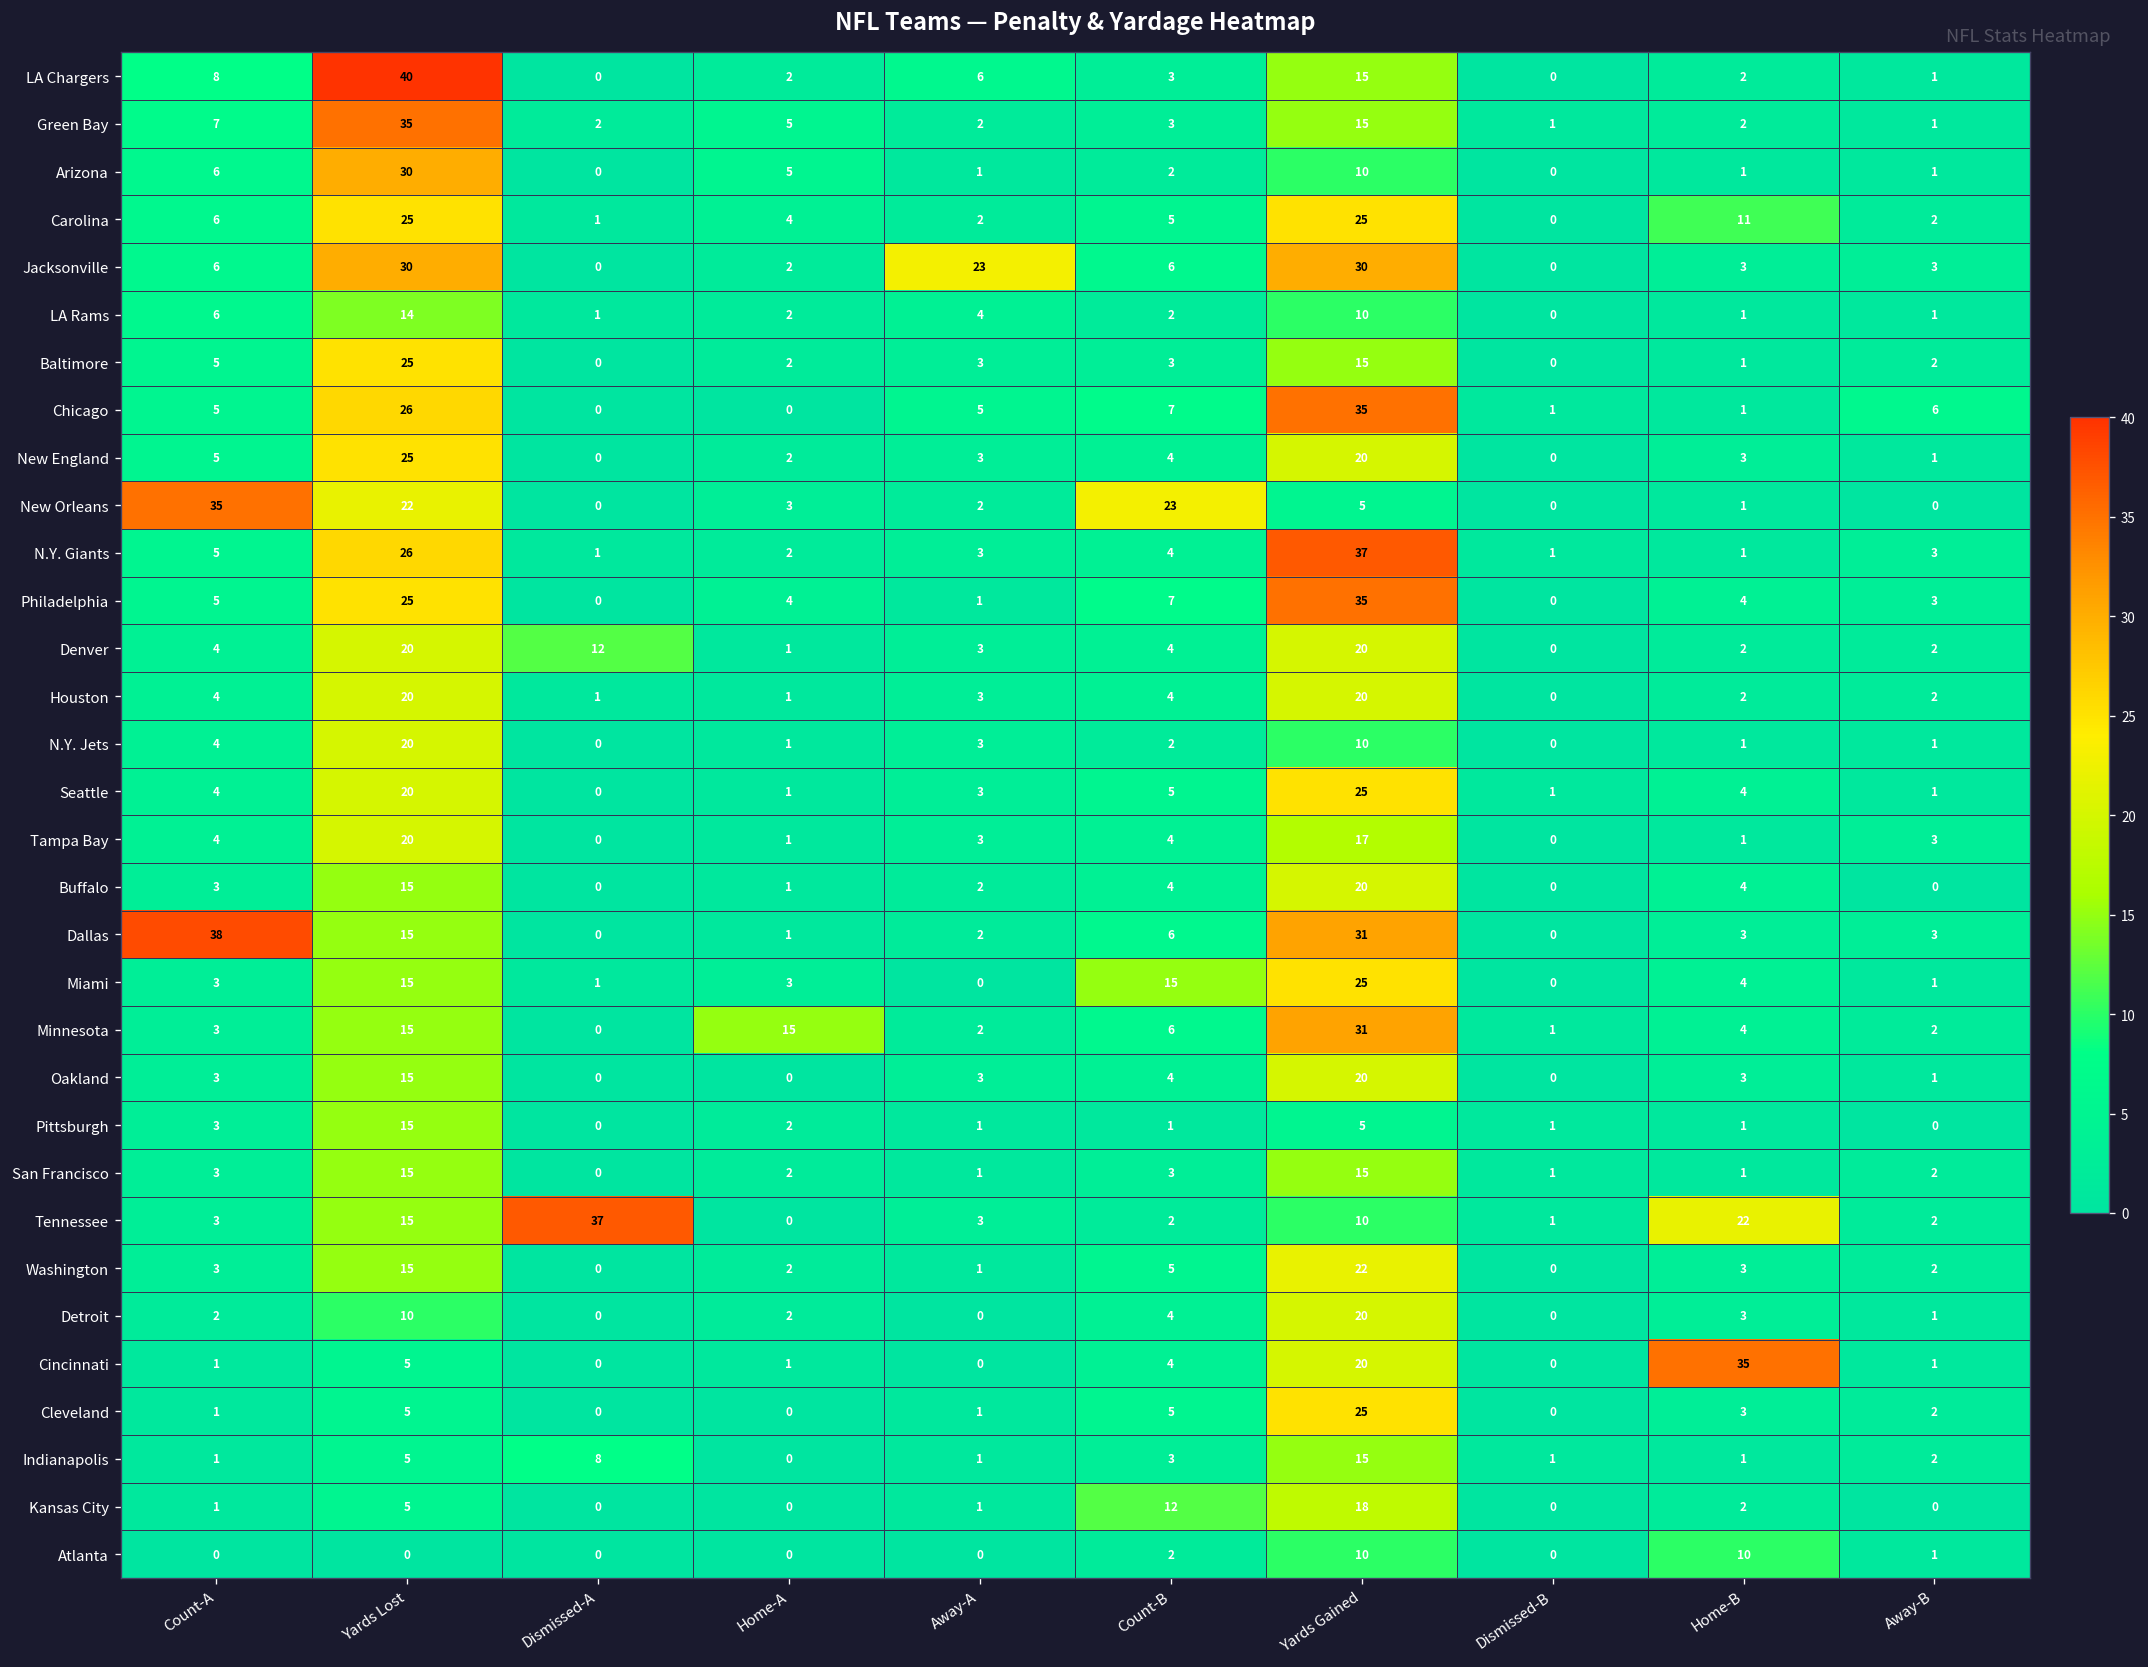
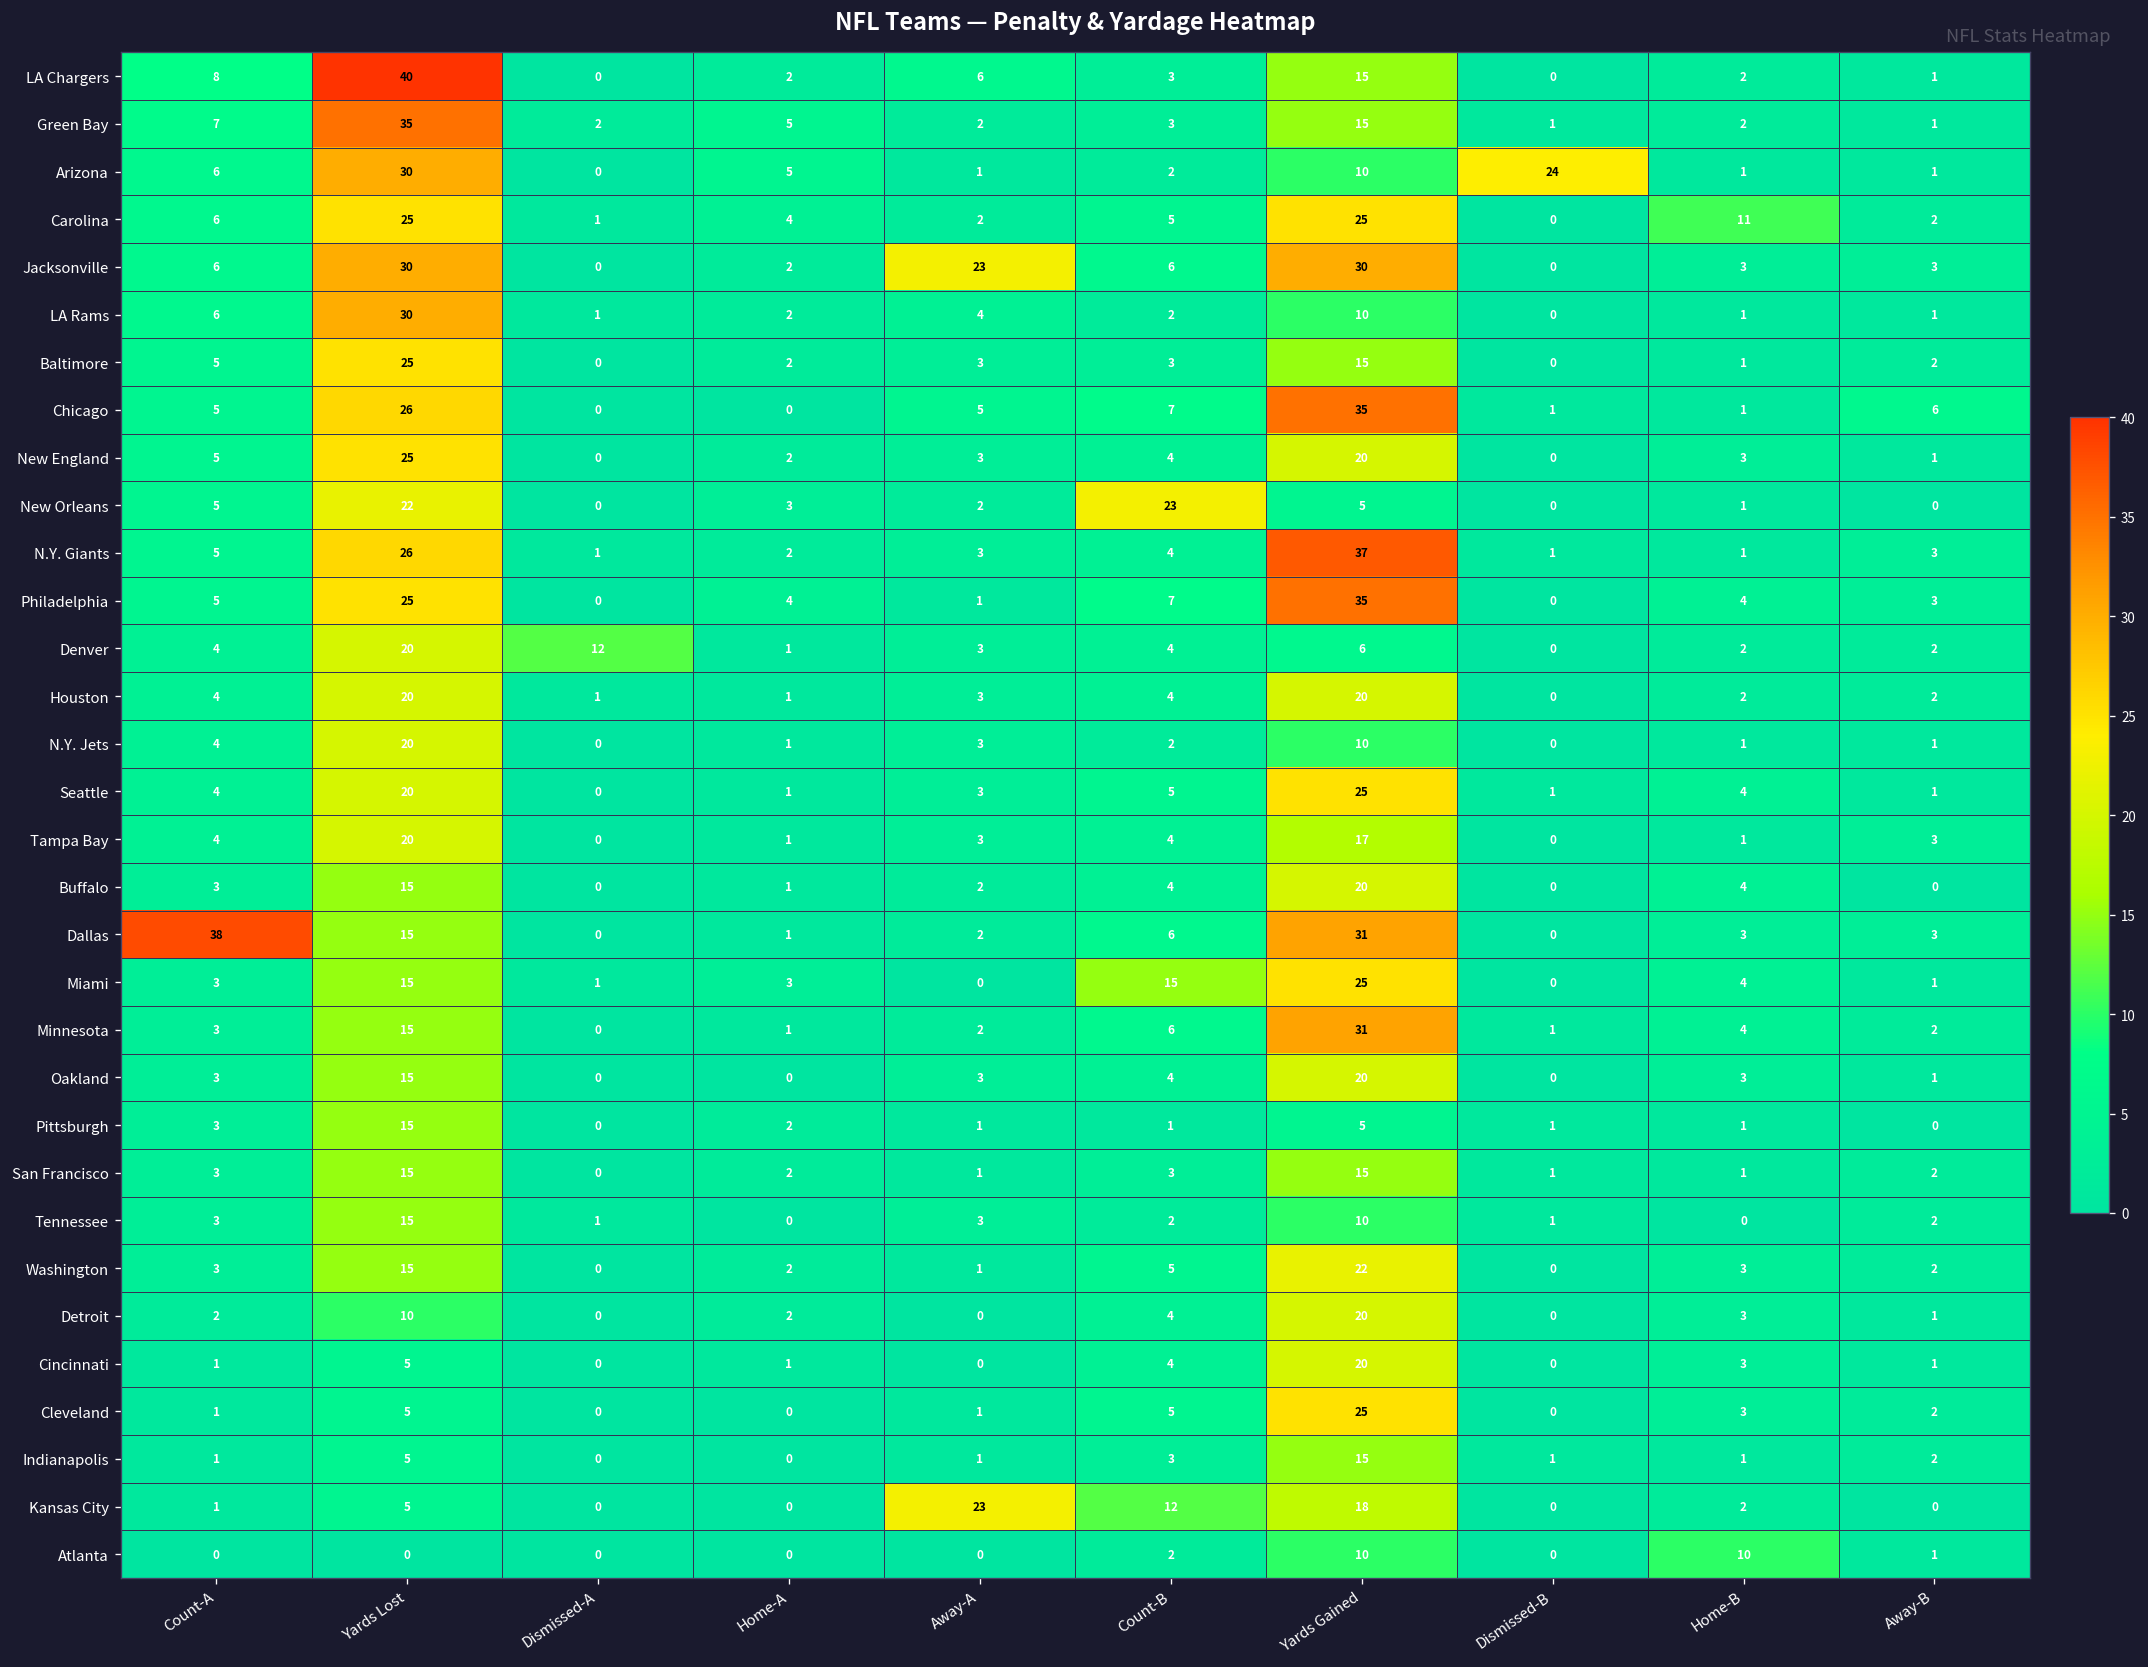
Arizona, Dismissed-B: 0 -> 24
LA Rams, Yards Lost: 14 -> 30
New Orleans, Count-A: 35 -> 5
Denver, Yards Gained: 20 -> 6
Minnesota, Home-A: 15 -> 1
Tennessee, Dismissed-A: 37 -> 1
Tennessee, Home-B: 22 -> 0
Cincinnati, Home-B: 35 -> 3
Indianapolis, Dismissed-A: 8 -> 0
Kansas City, Away-A: 1 -> 23
